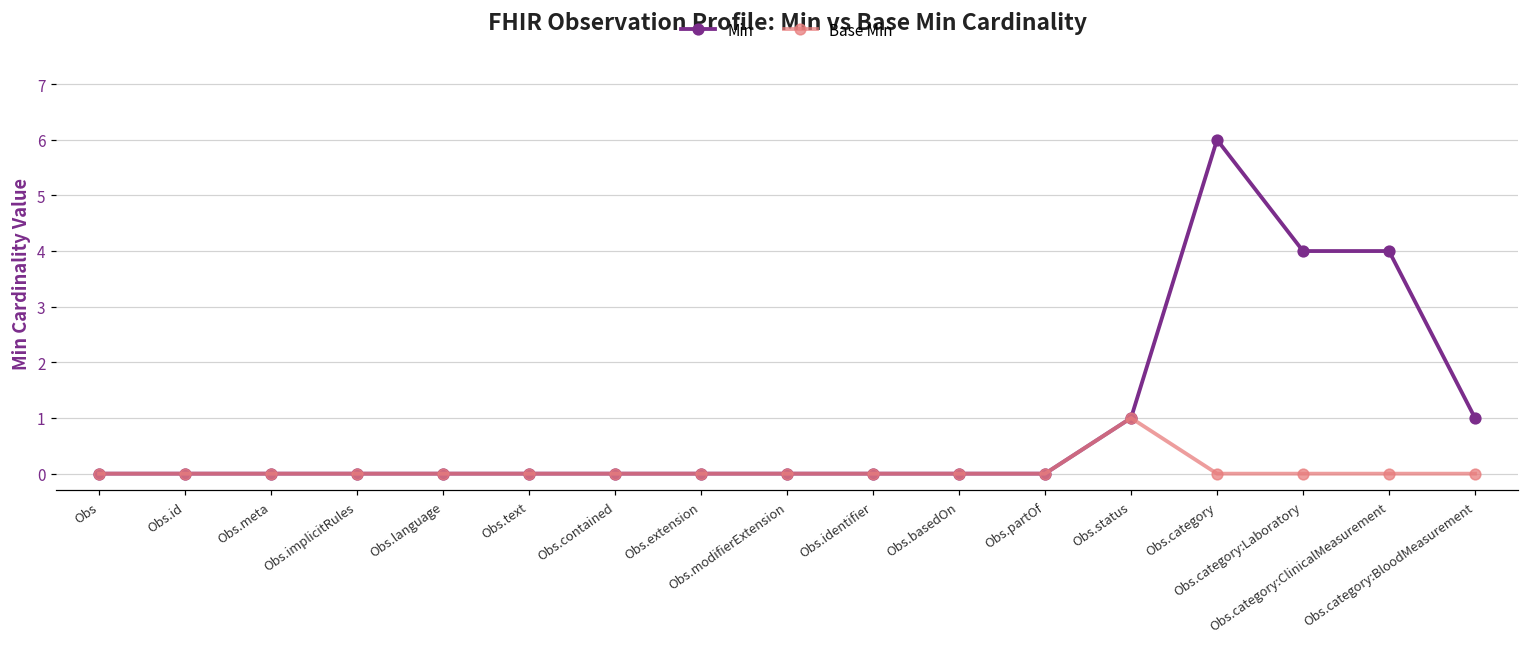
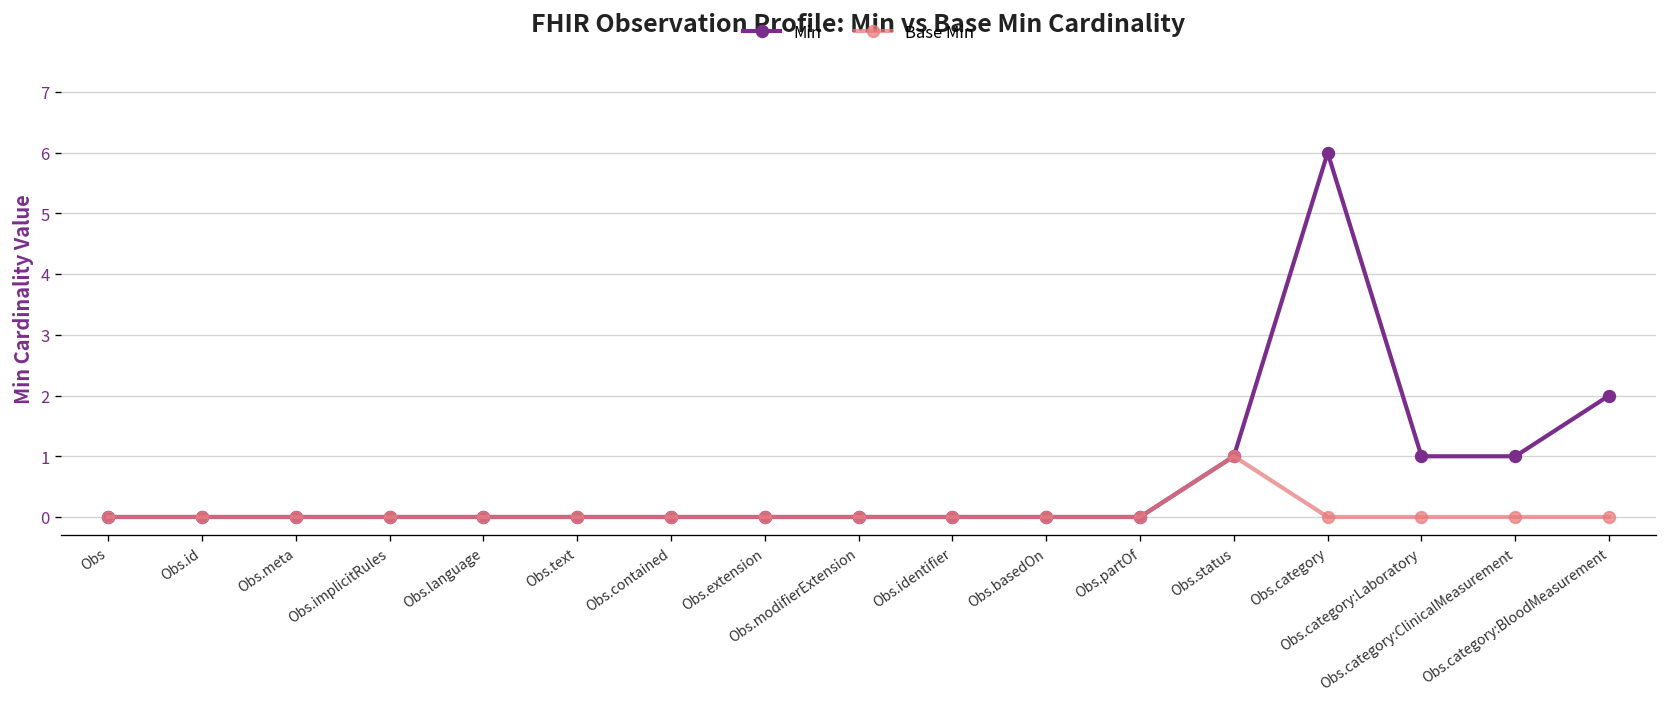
Min, Obs.category:Laboratory: 4 -> 1
Min, Obs.category:ClinicalMeasurement: 4 -> 1
Min, Obs.category:BloodMeasurement: 1 -> 2
